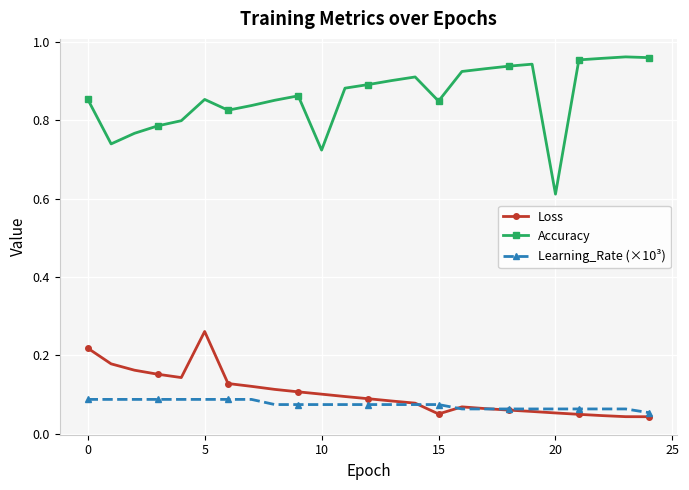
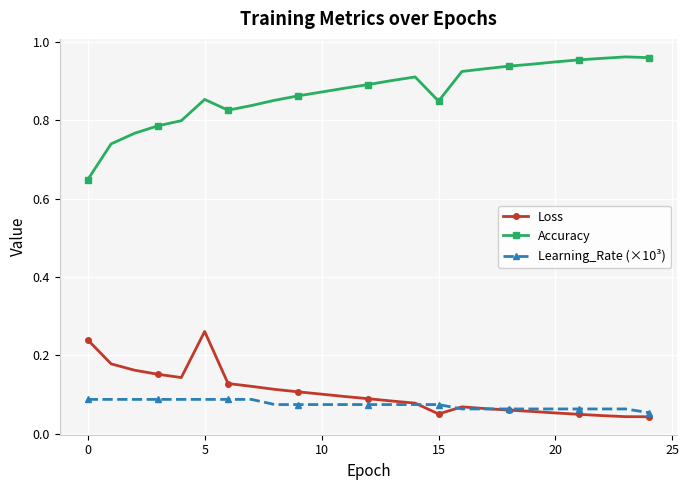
Loss, 0: 0.22 -> 0.24
Accuracy, 0: 0.85 -> 0.65
Accuracy, 10: 0.72 -> 0.87
Accuracy, 20: 0.61 -> 0.95
